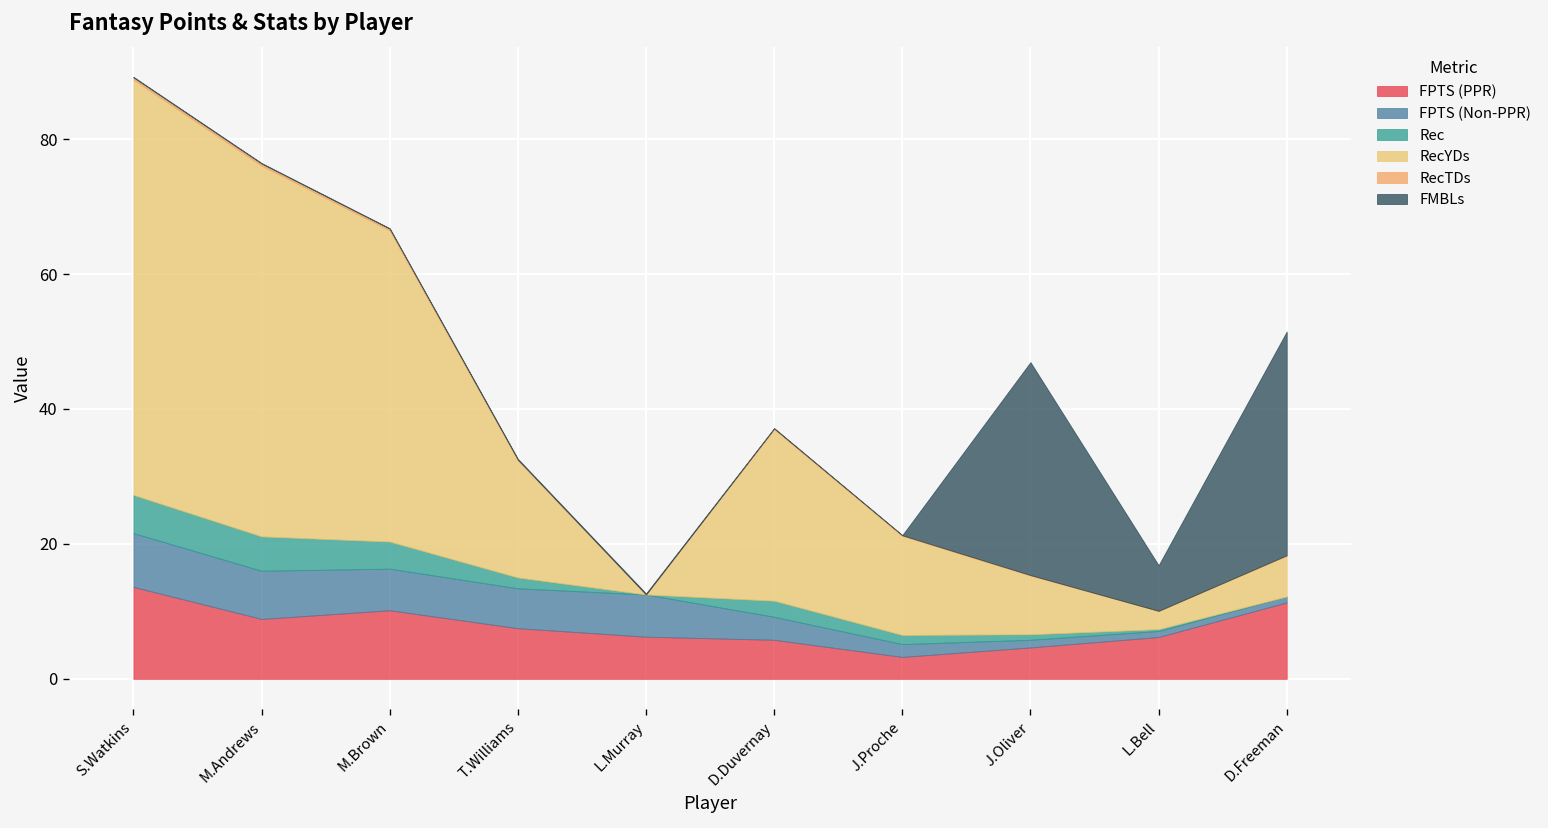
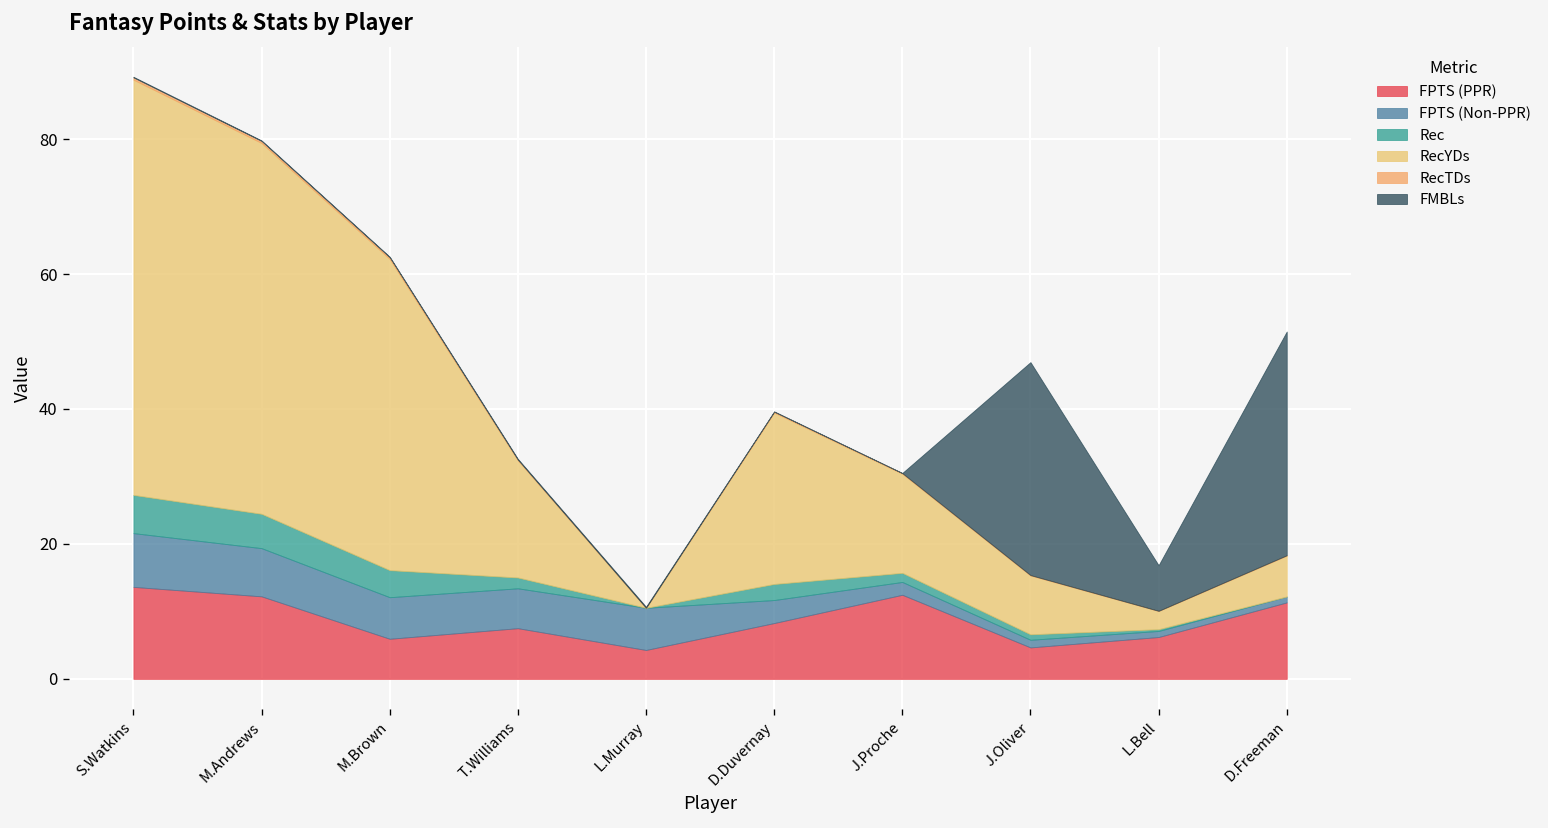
FPTS (PPR), M.Andrews: 9 -> 12
FPTS (PPR), M.Brown: 10 -> 6
FPTS (PPR), L.Murray: 6 -> 4
FPTS (PPR), D.Duvernay: 6 -> 8
FPTS (PPR), J.Proche: 3 -> 12
